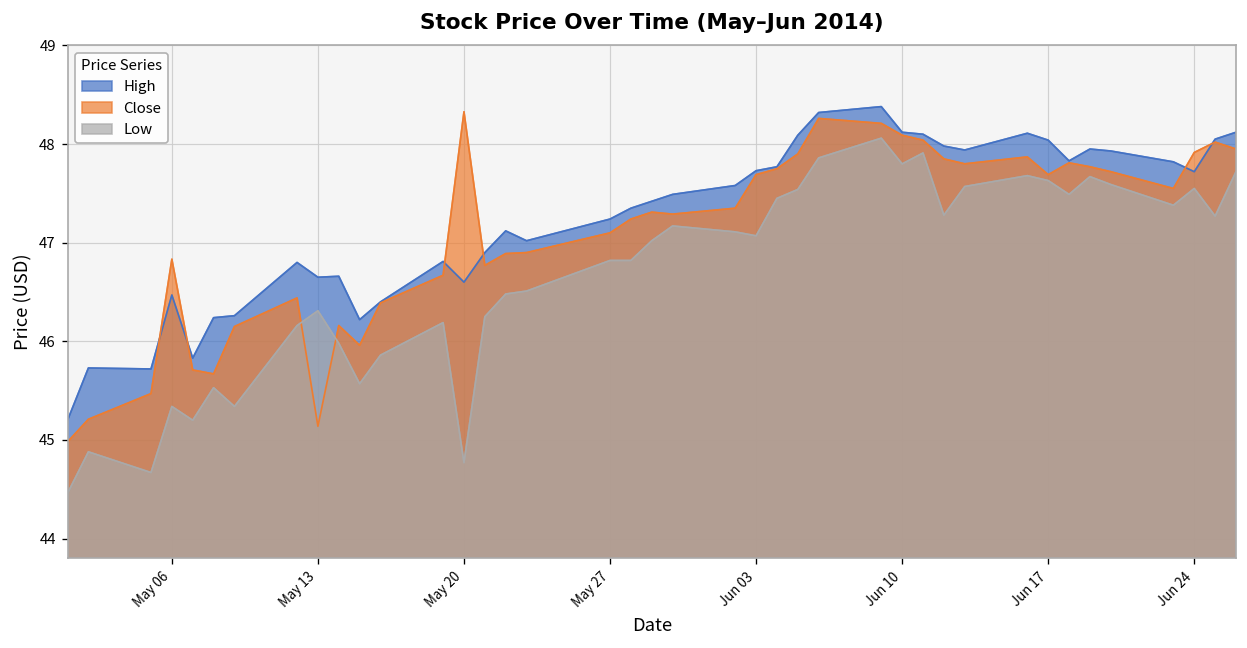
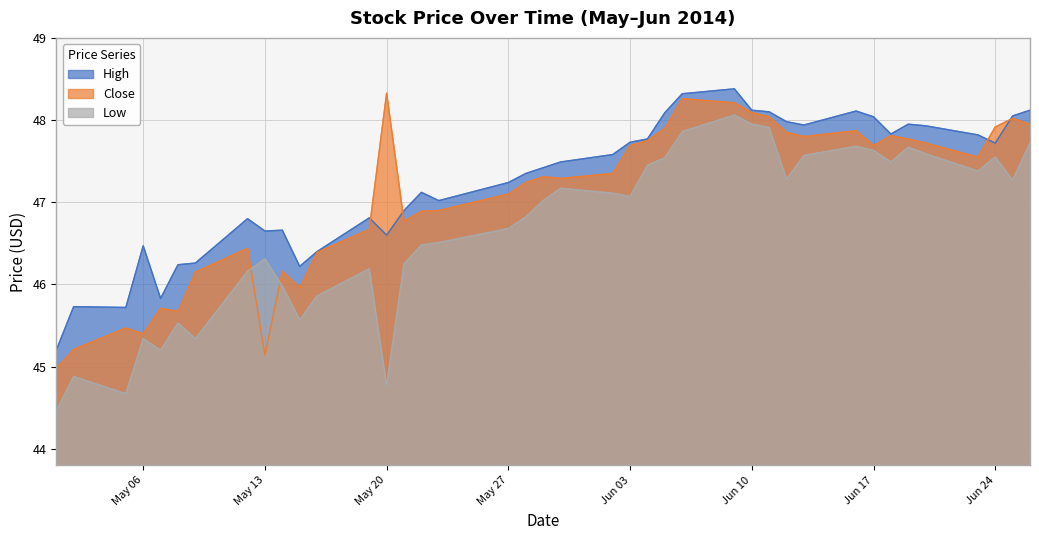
Close, May 06: 46.8 -> 45.4
Low, May 27: 46.8 -> 46.7
Low, Jun 10: 47.8 -> 48.0
